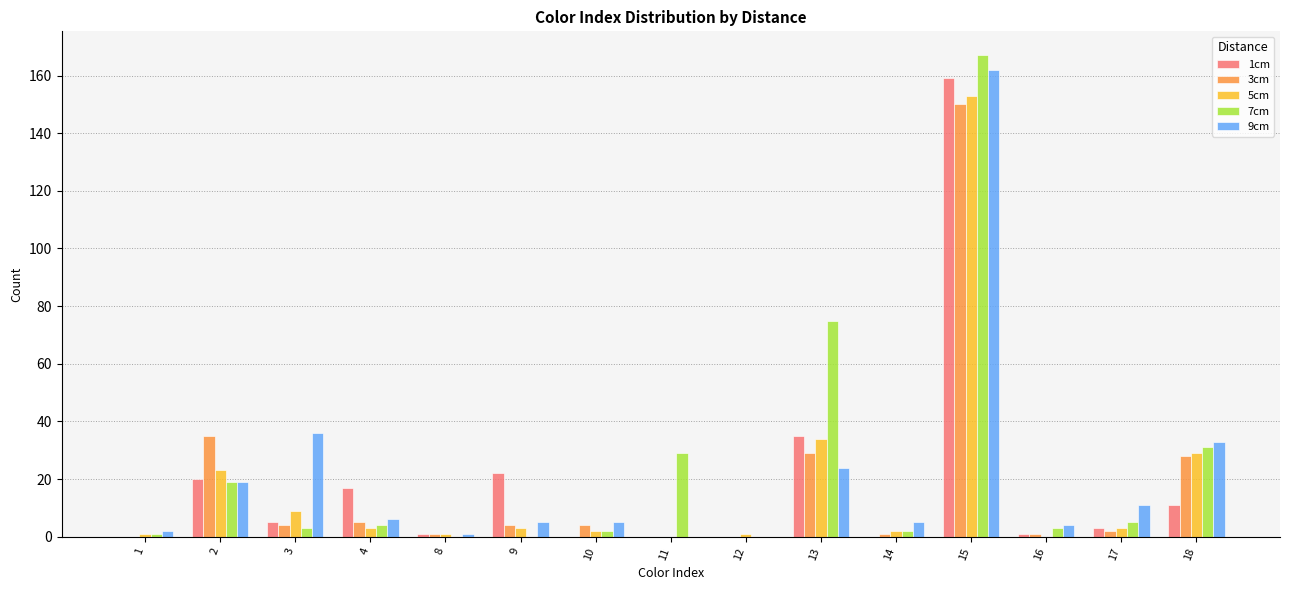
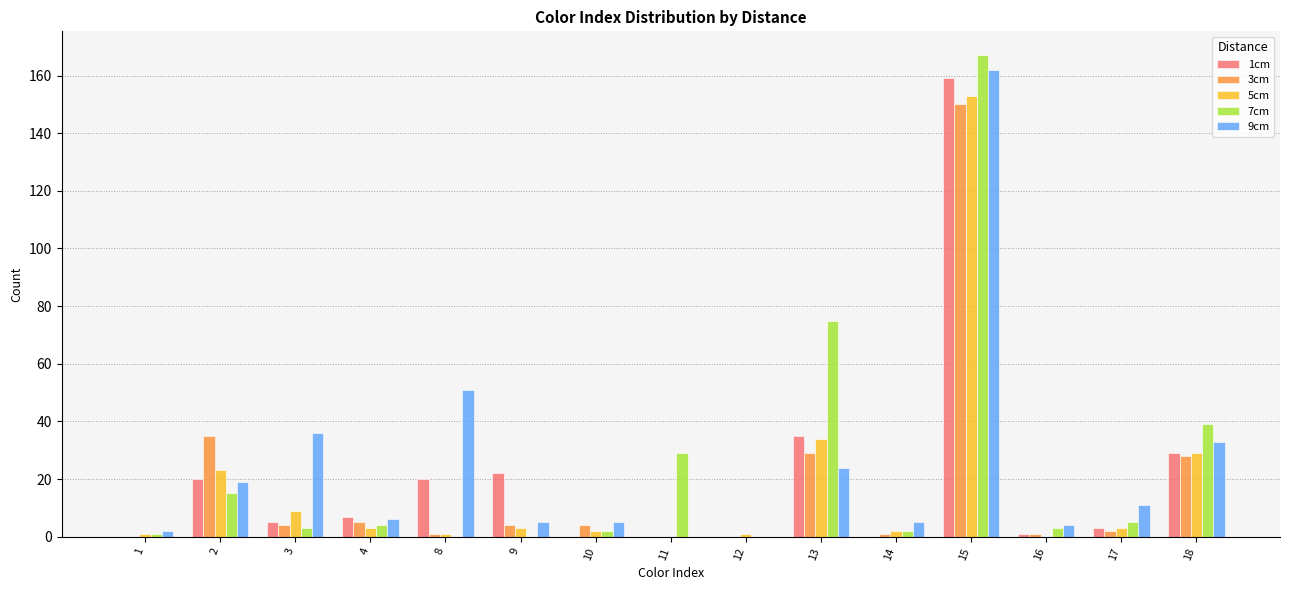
7cm, 2: 19 -> 15
1cm, 4: 17 -> 7
1cm, 8: 1 -> 20
9cm, 8: 1 -> 51
1cm, 18: 11 -> 29
7cm, 18: 31 -> 39
